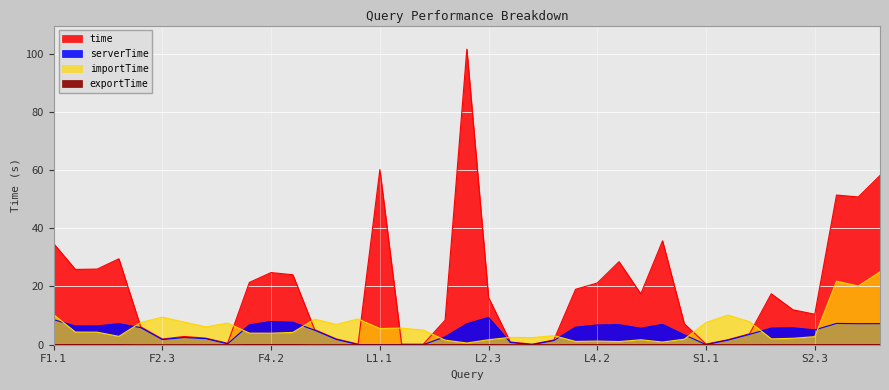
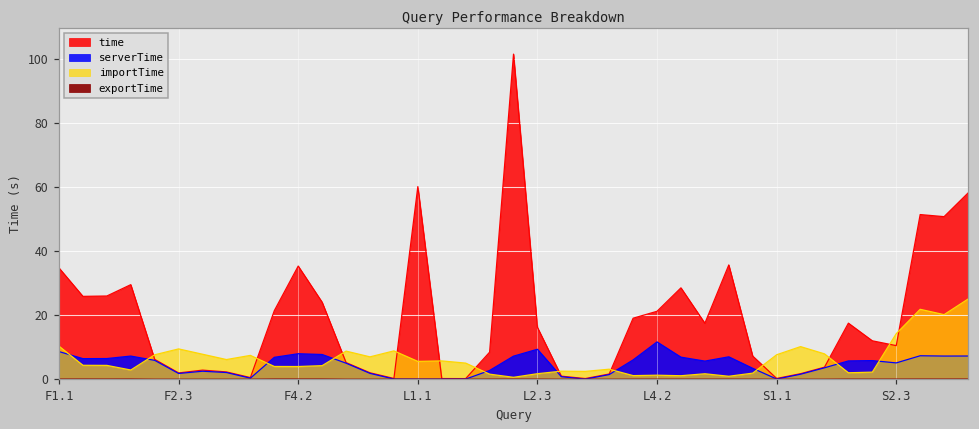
time, F4.2: 25 -> 35
serverTime, L4.2: 7 -> 12
importTime, S2.3: 3 -> 14
